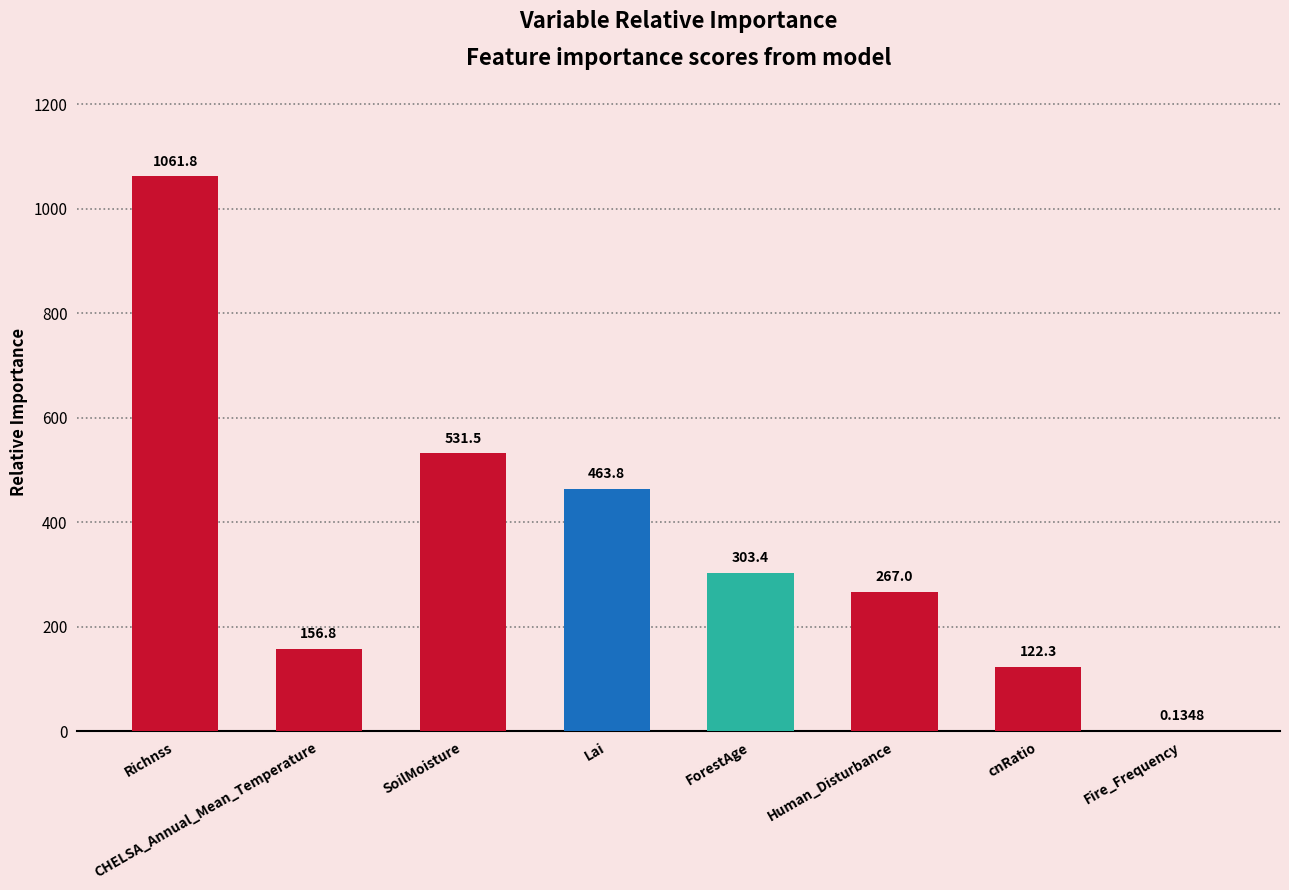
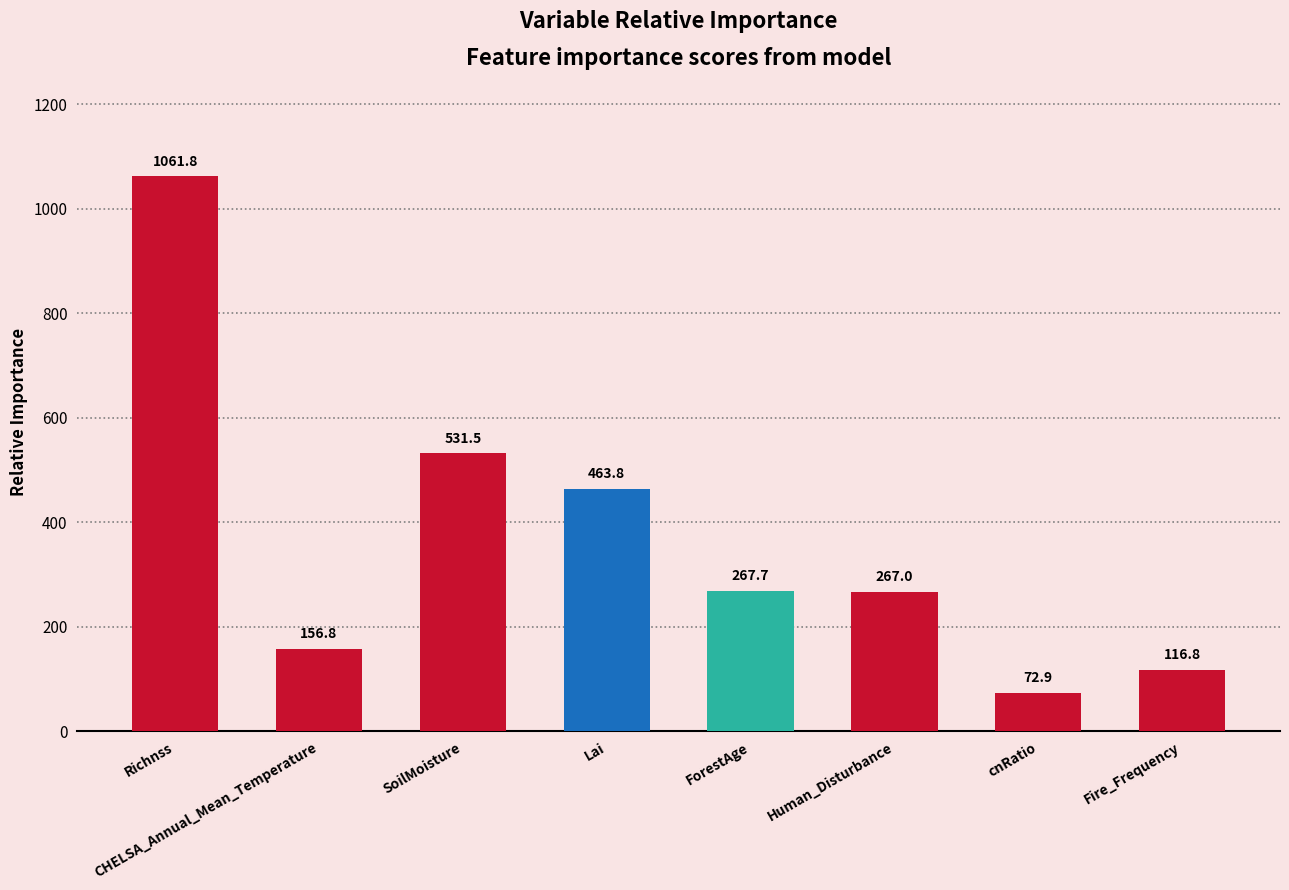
ForestAge: 303.4 -> 267.7
cnRatio: 122.3 -> 72.9
Fire_Frequency: 0.1348 -> 116.8
